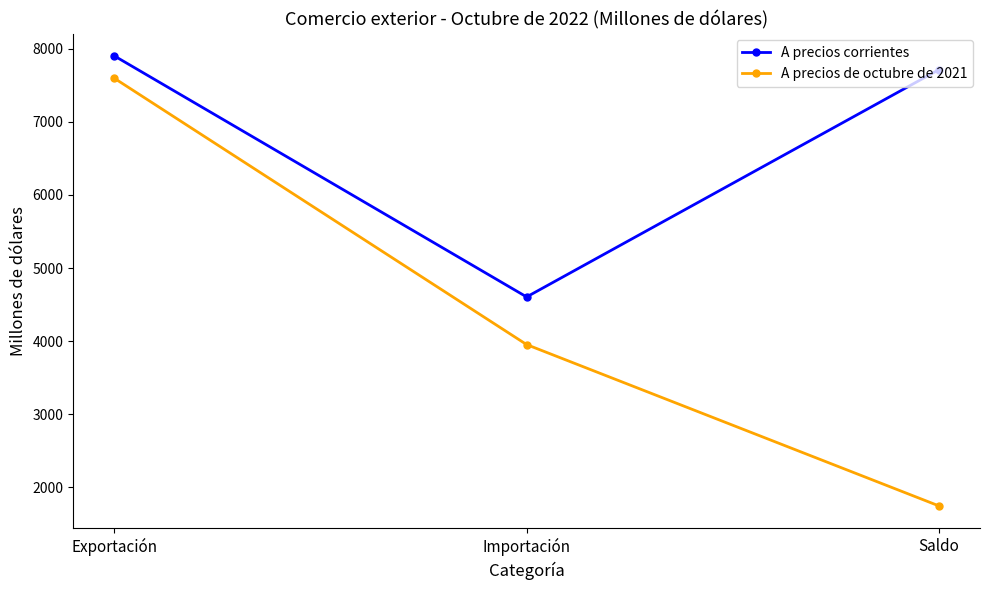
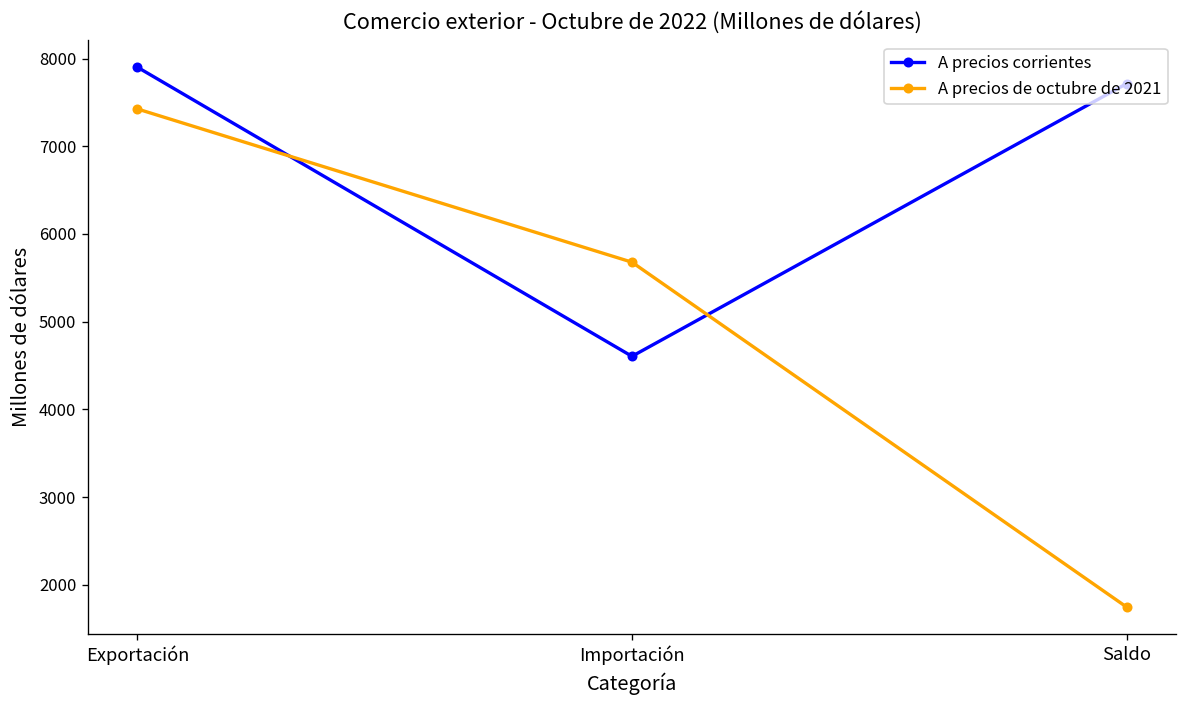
A precios de octubre de 2021, Exportación: 7600 -> 7400
A precios de octubre de 2021, Importación: 4000 -> 5700
